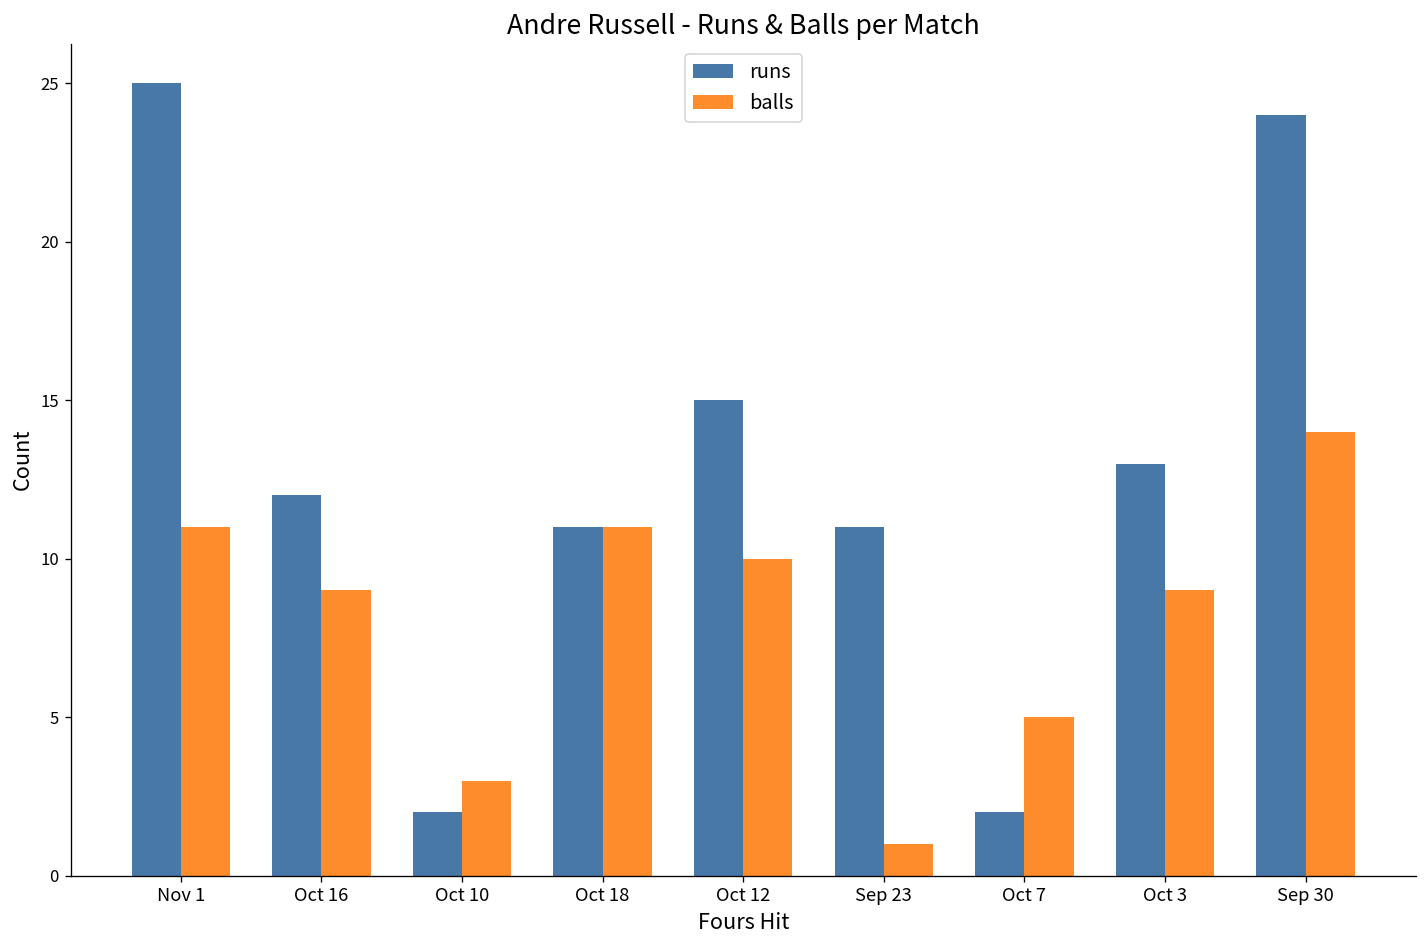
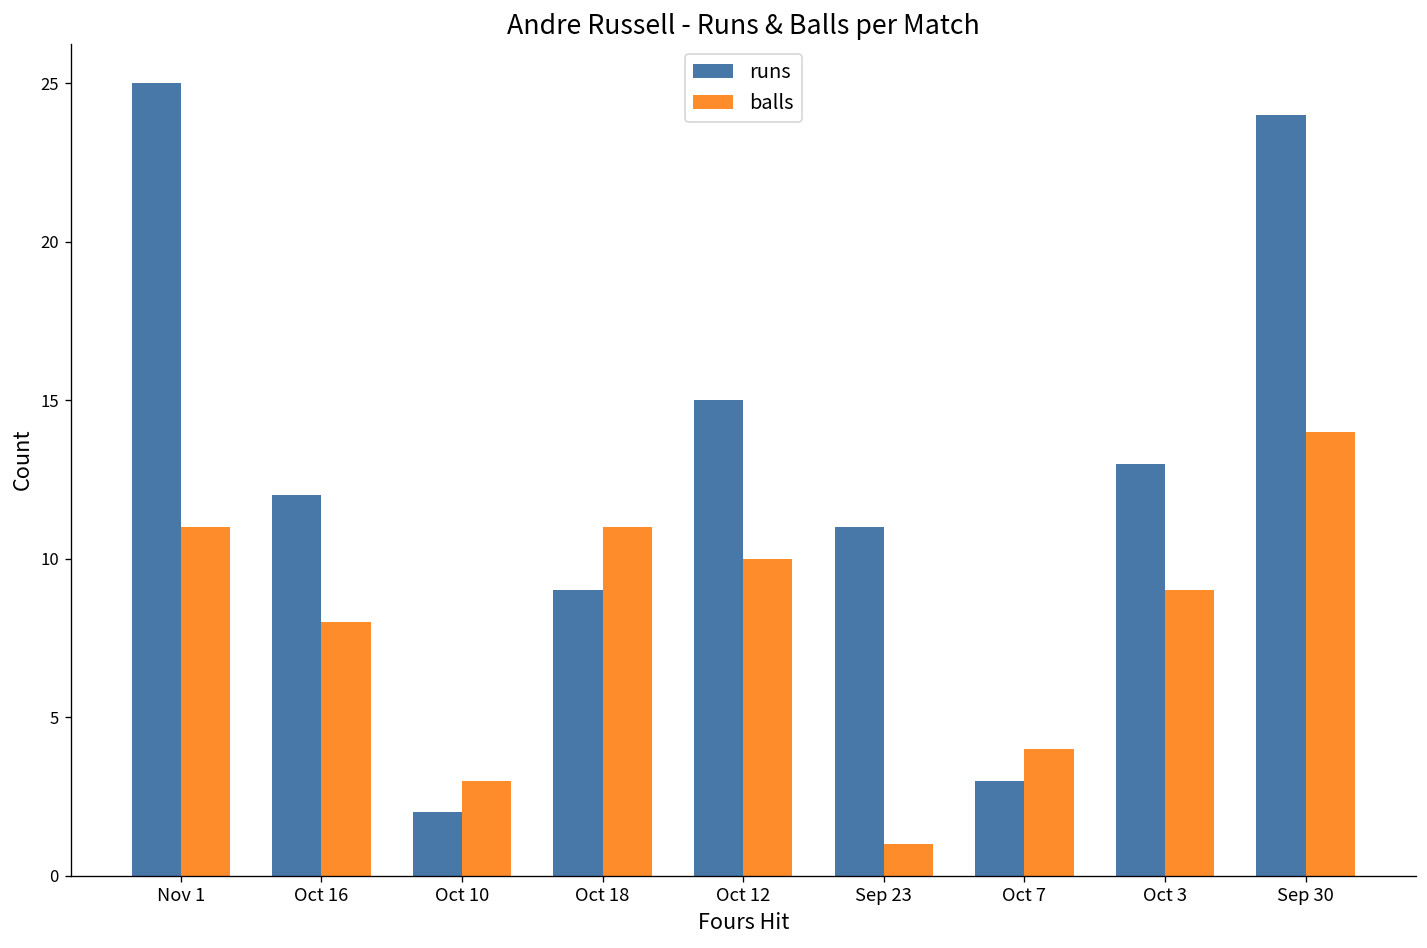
balls, Oct 16: 9 -> 8
runs, Oct 18: 11 -> 9
runs, Oct 7: 2 -> 3
balls, Oct 7: 5 -> 4
